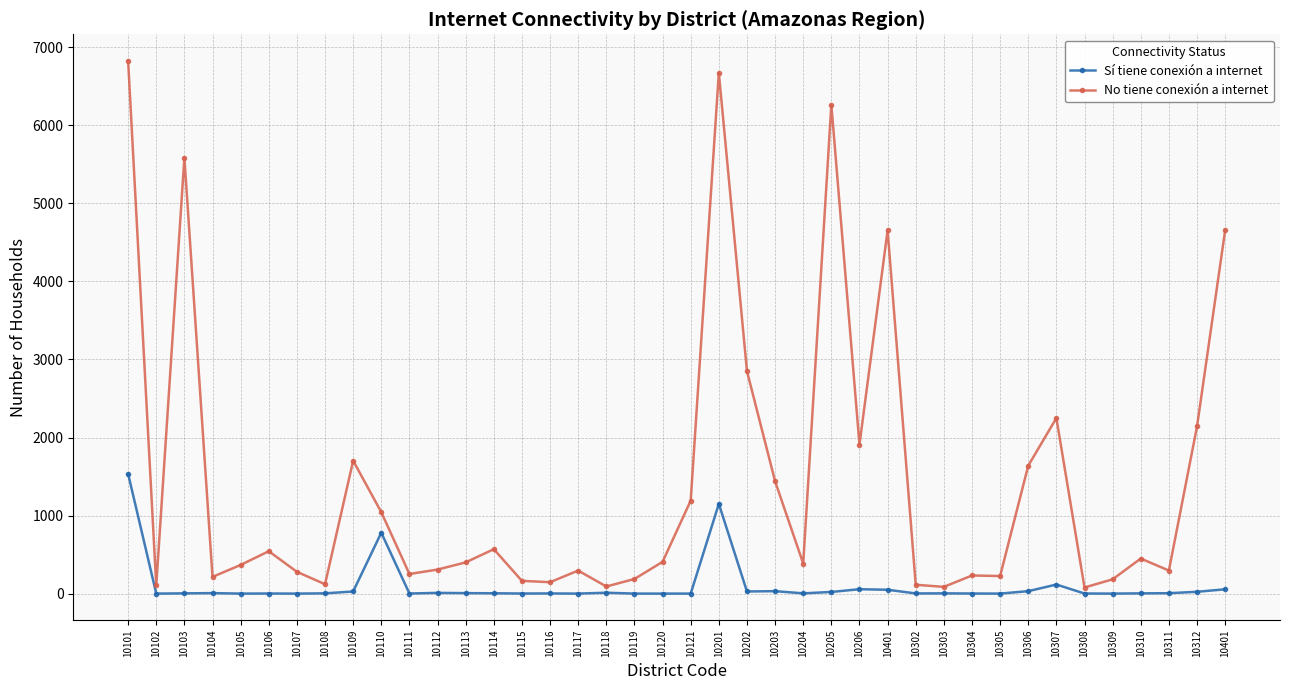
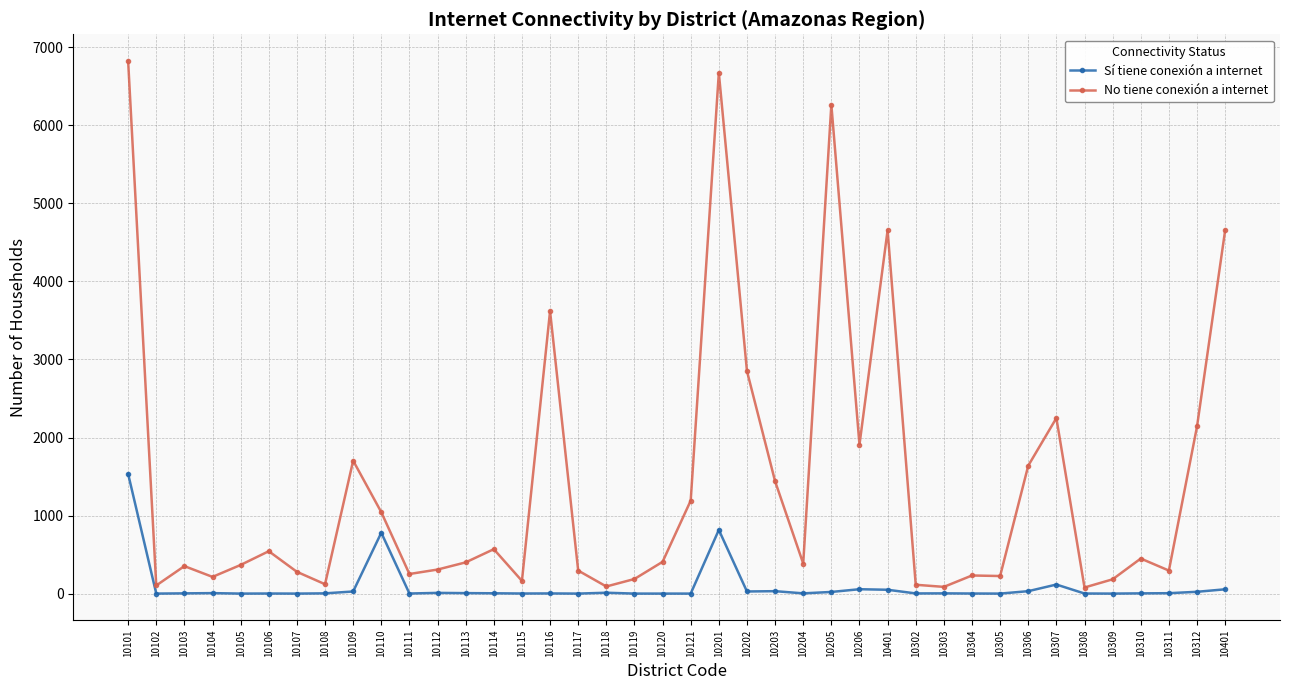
No tiene conexión a internet, 10103: 5600 -> 400
No tiene conexión a internet, 10116: 100 -> 3600
Sí tiene conexión a internet, 10201: 1200 -> 800
